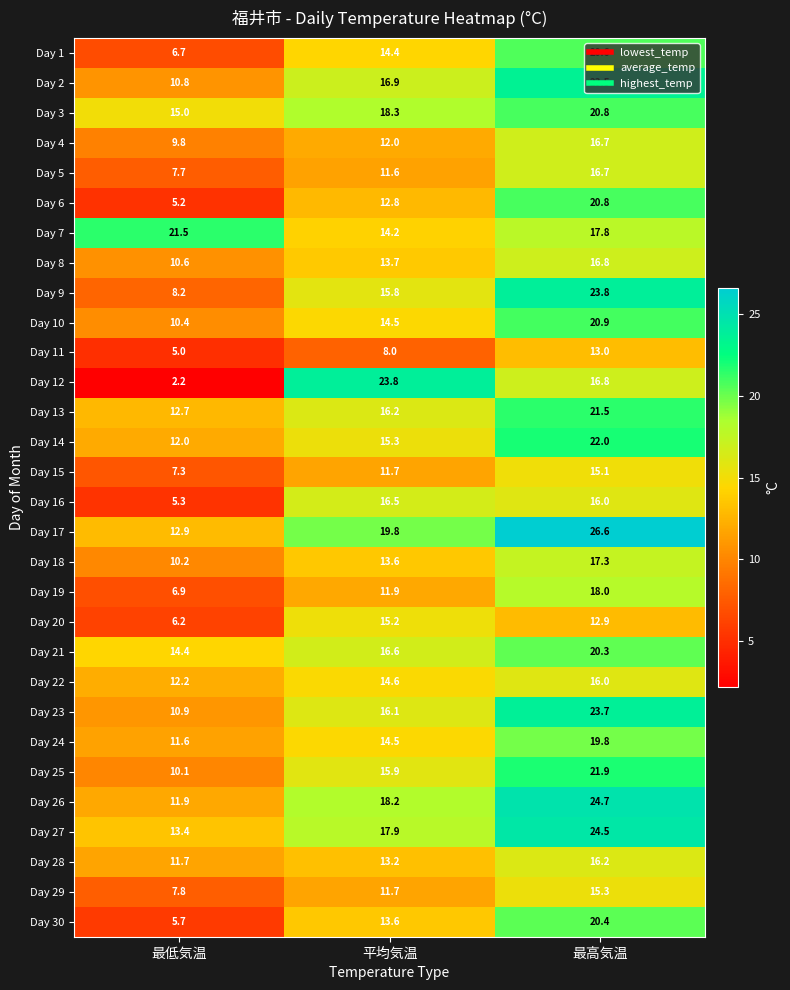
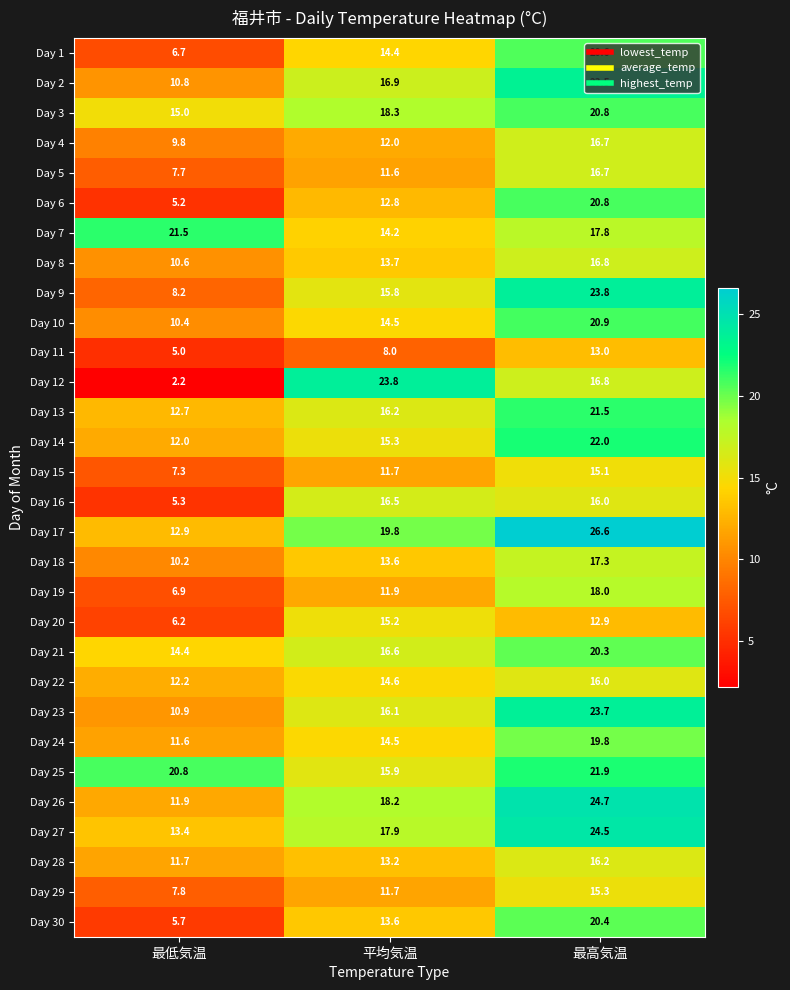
Day 25, 最低気温: 10.1 -> 20.8
